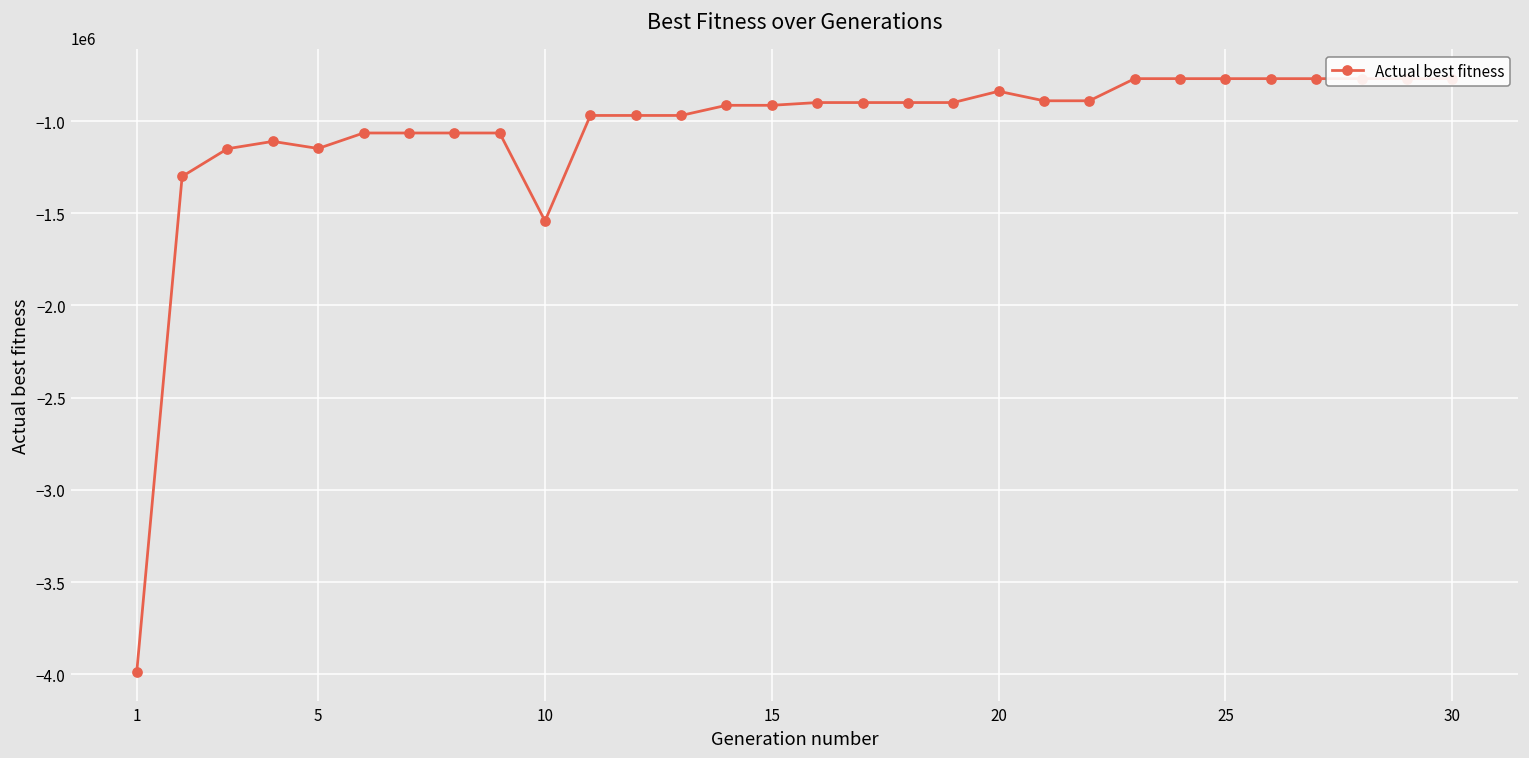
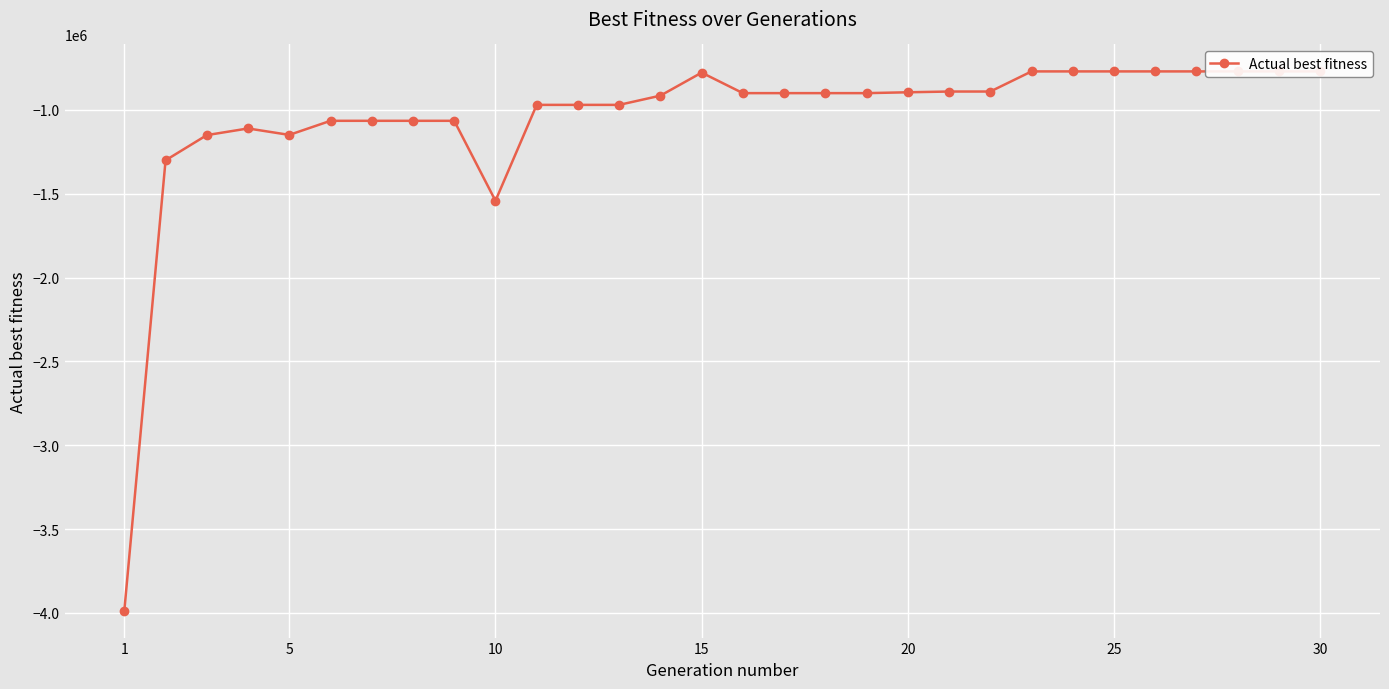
15: -910000 -> -780000
20: -840000 -> -890000
